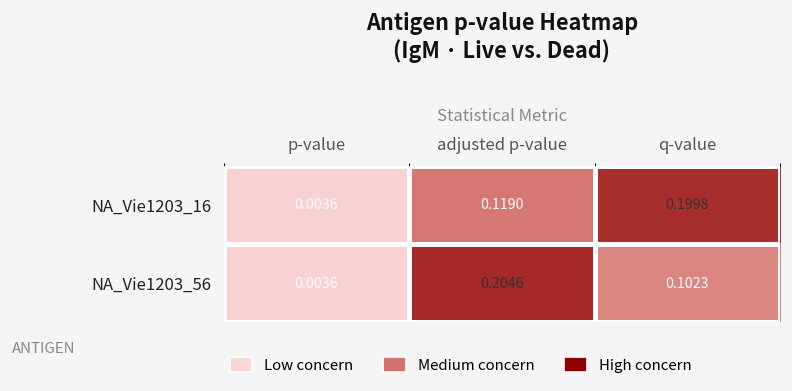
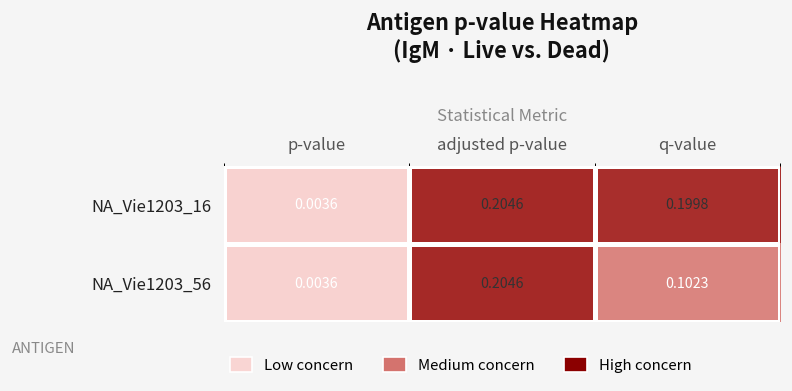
NA_Vie1203_16, adjusted p-value: 0.1190 -> 0.2046
